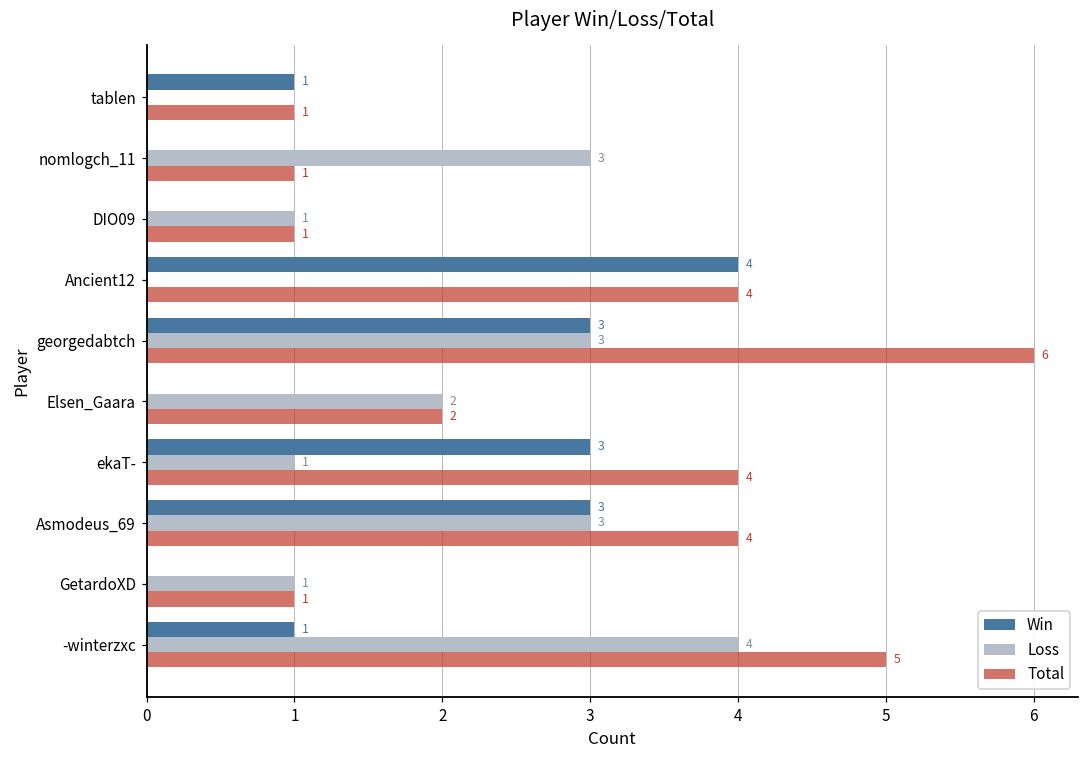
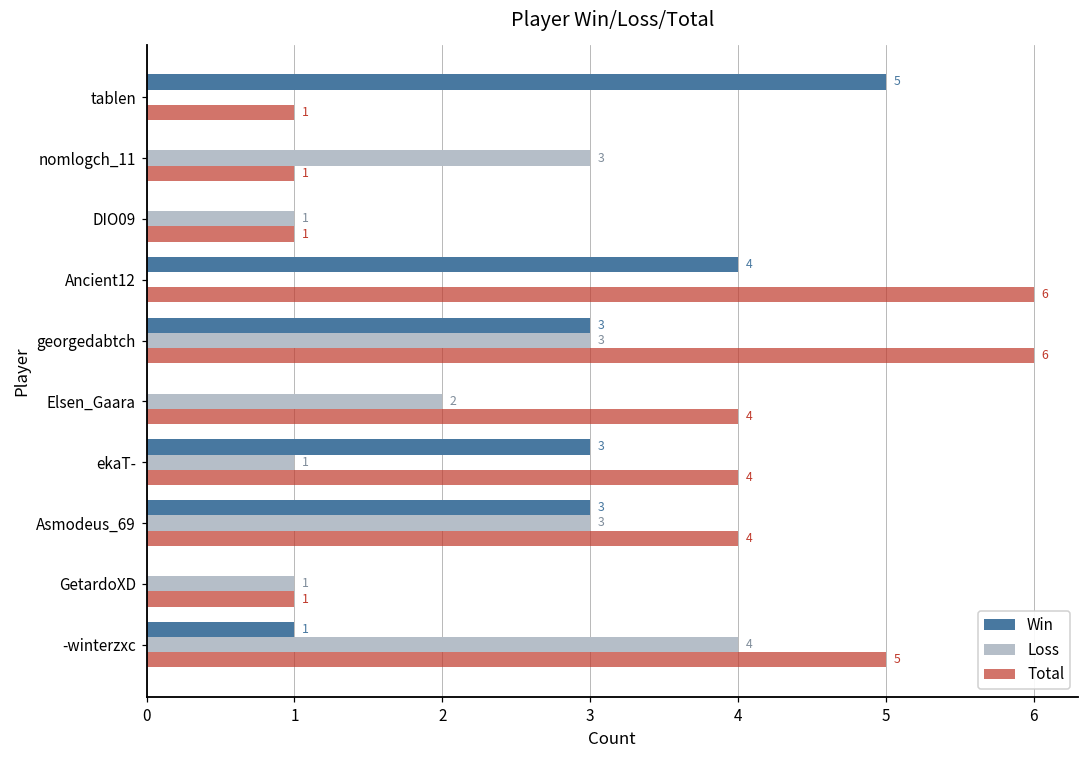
Win, tablen: 1 -> 5
Total, Ancient12: 4 -> 6
Total, Elsen_Gaara: 2 -> 4
